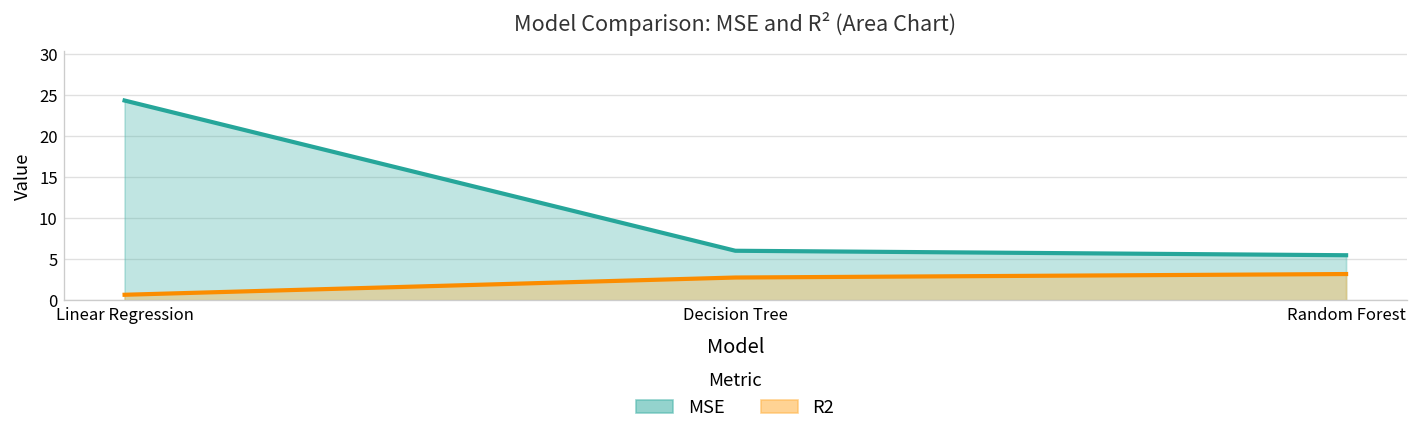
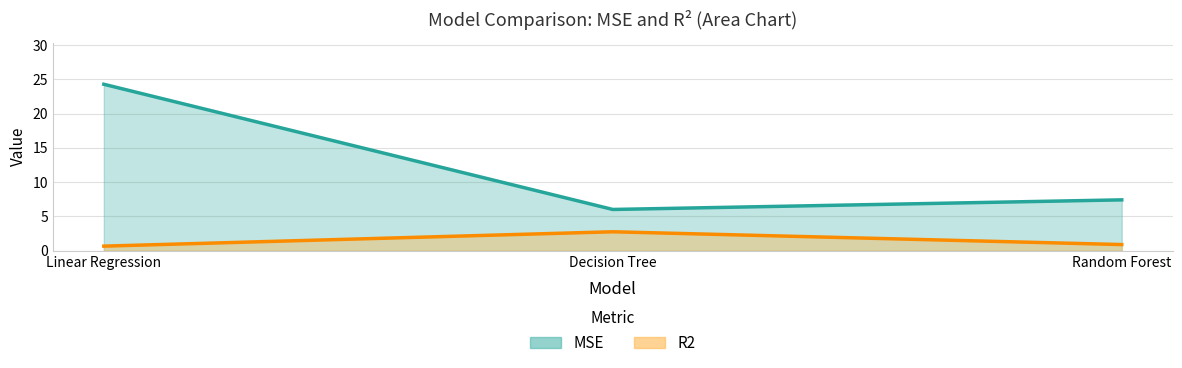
MSE, Random Forest: 5 -> 7
R2, Random Forest: 3 -> 1
